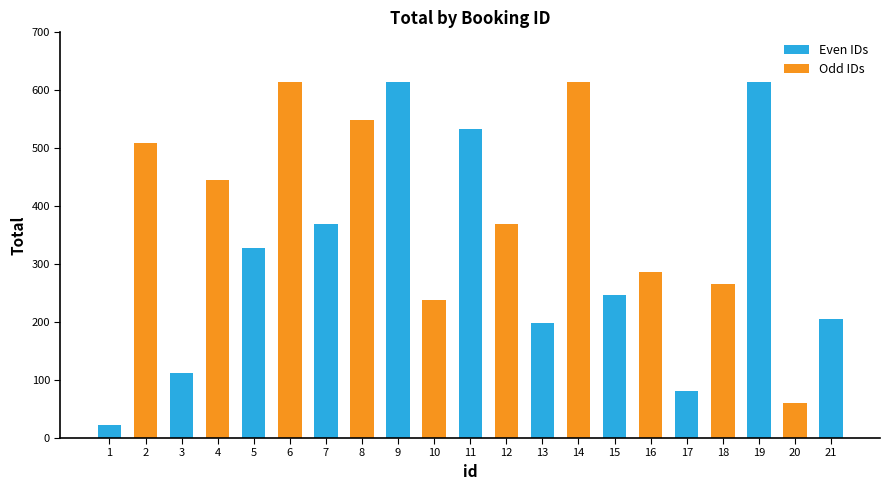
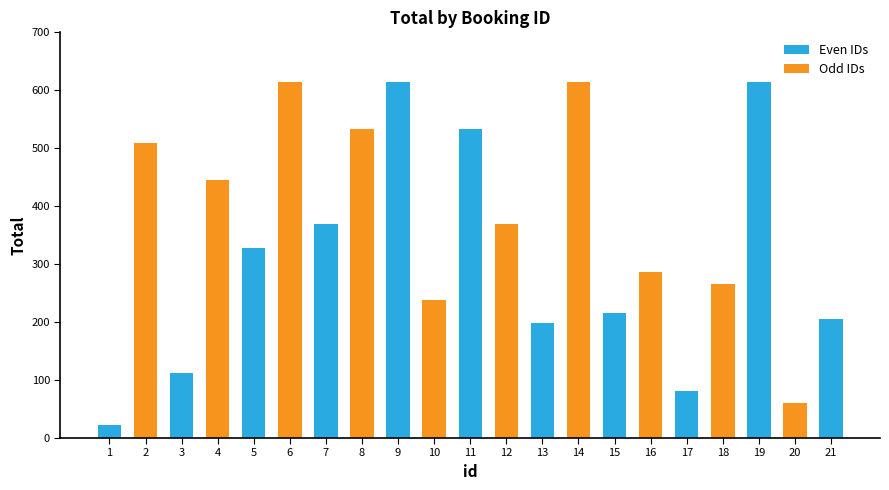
8: 550 -> 530
15: 250 -> 220
